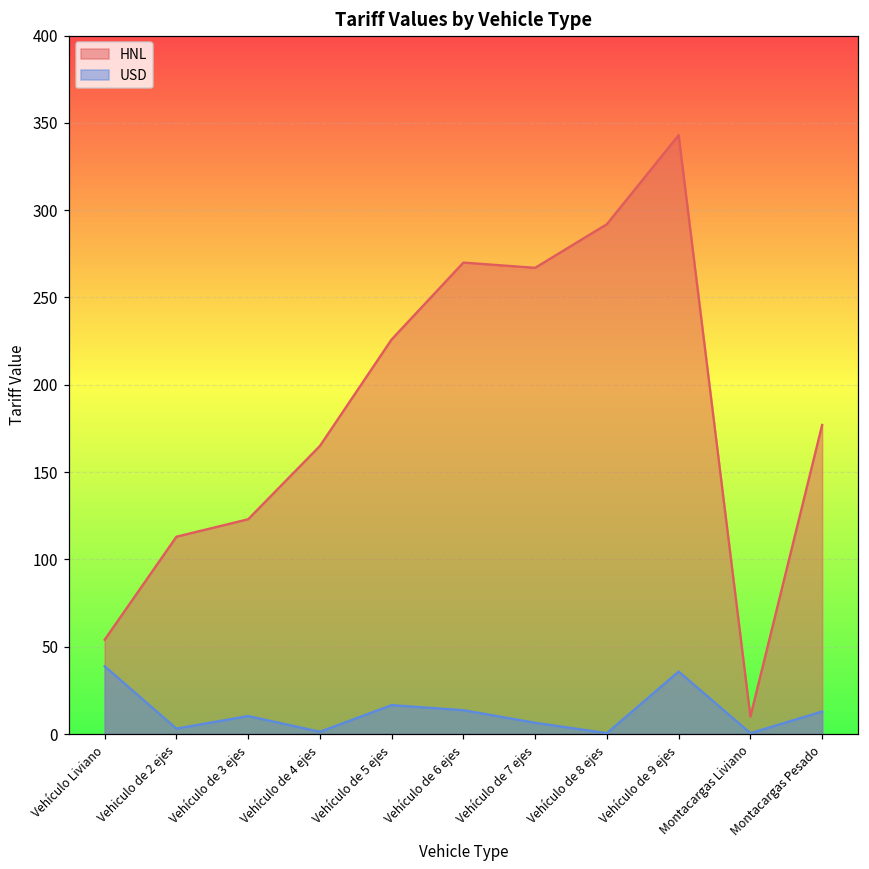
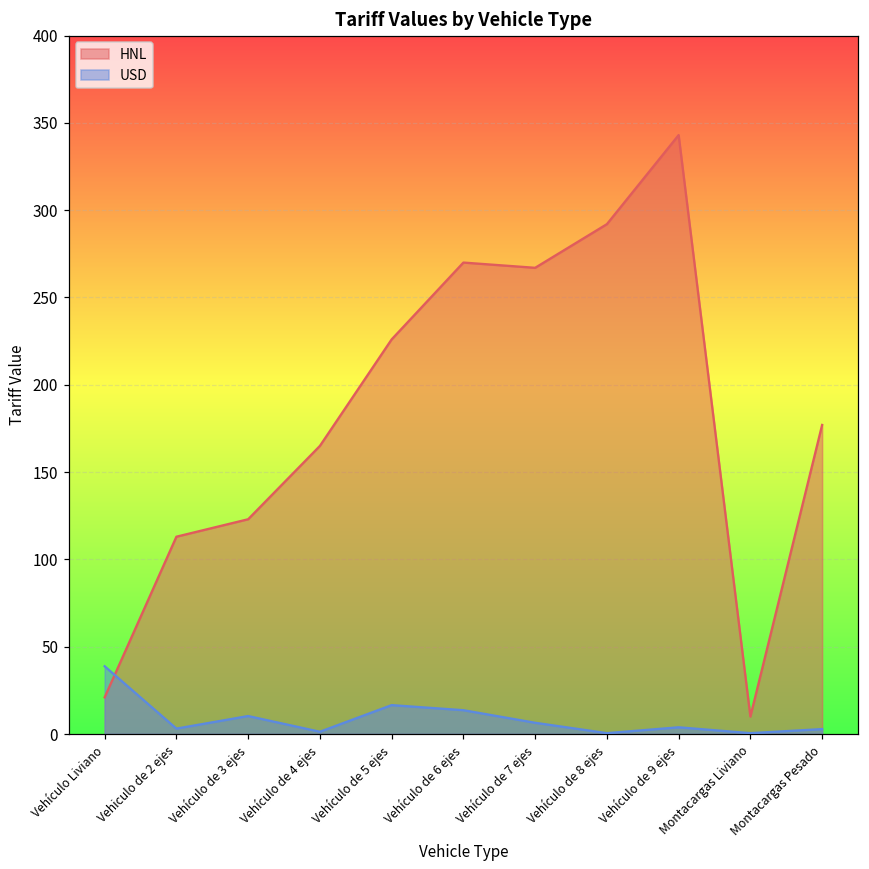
HNL, Vehículo Liviano: 54 -> 21
USD, Vehículo de 9 ejes: 36 -> 4
USD, Montacargas Pesado: 13 -> 3
